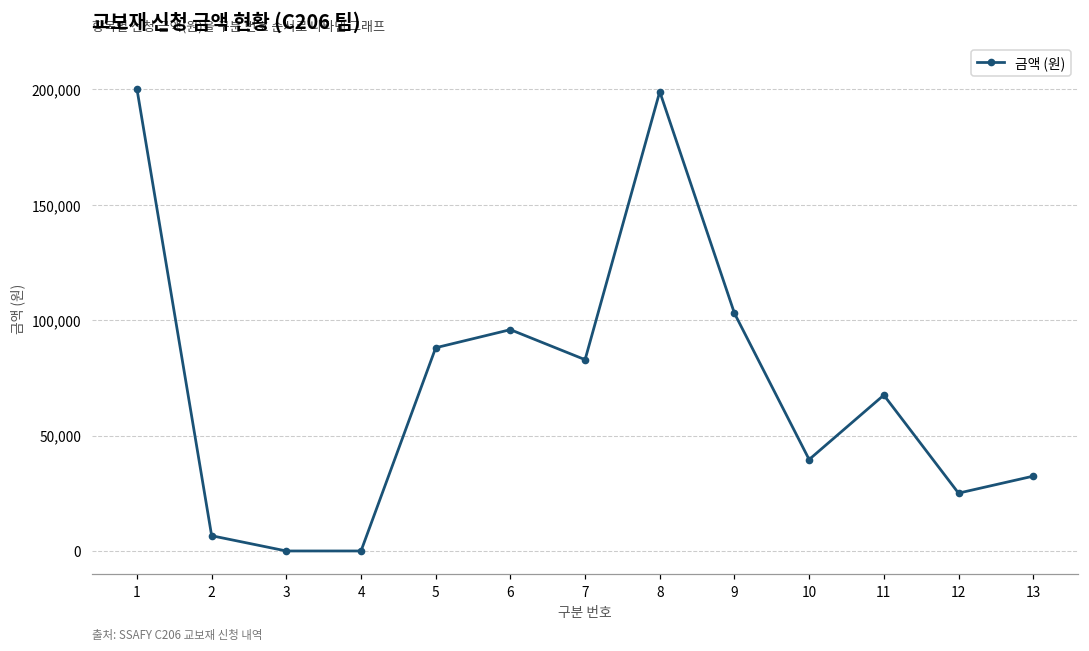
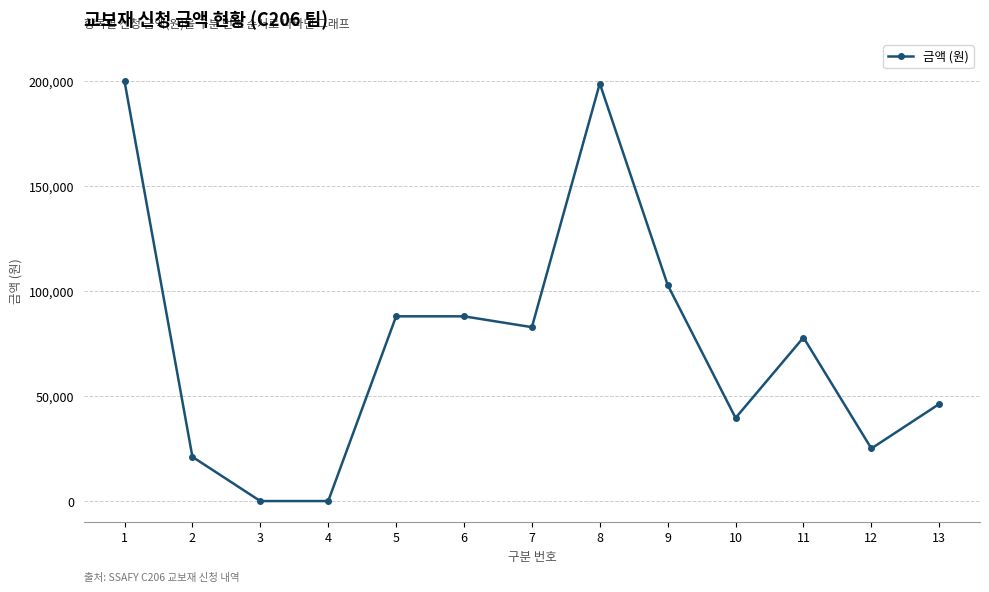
2: 7,000 -> 21,000
6: 96,000 -> 88,000
11: 68,000 -> 78,000
13: 32,000 -> 46,000
